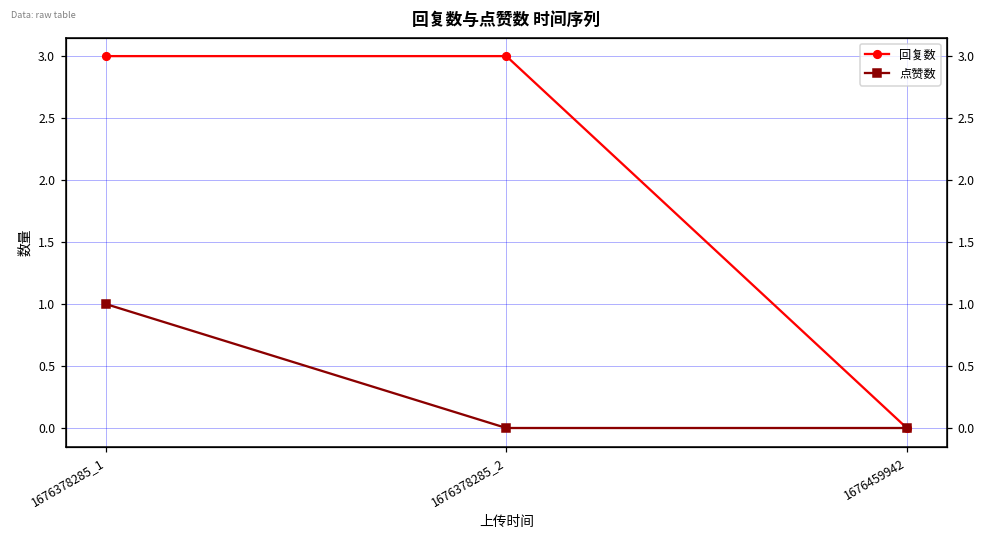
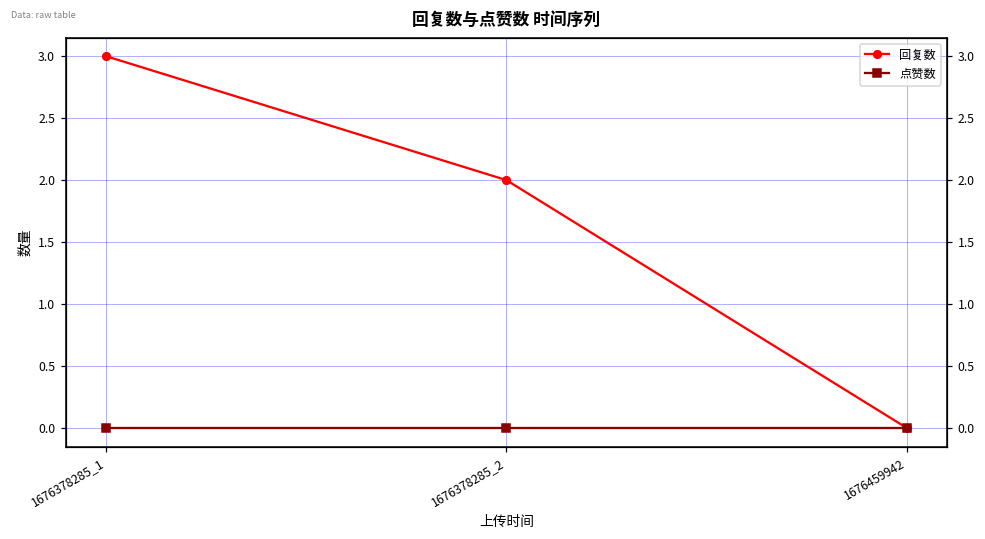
点赞数, 1676378285_1: 1 -> 0
回复数, 1676378285_2: 3 -> 2
